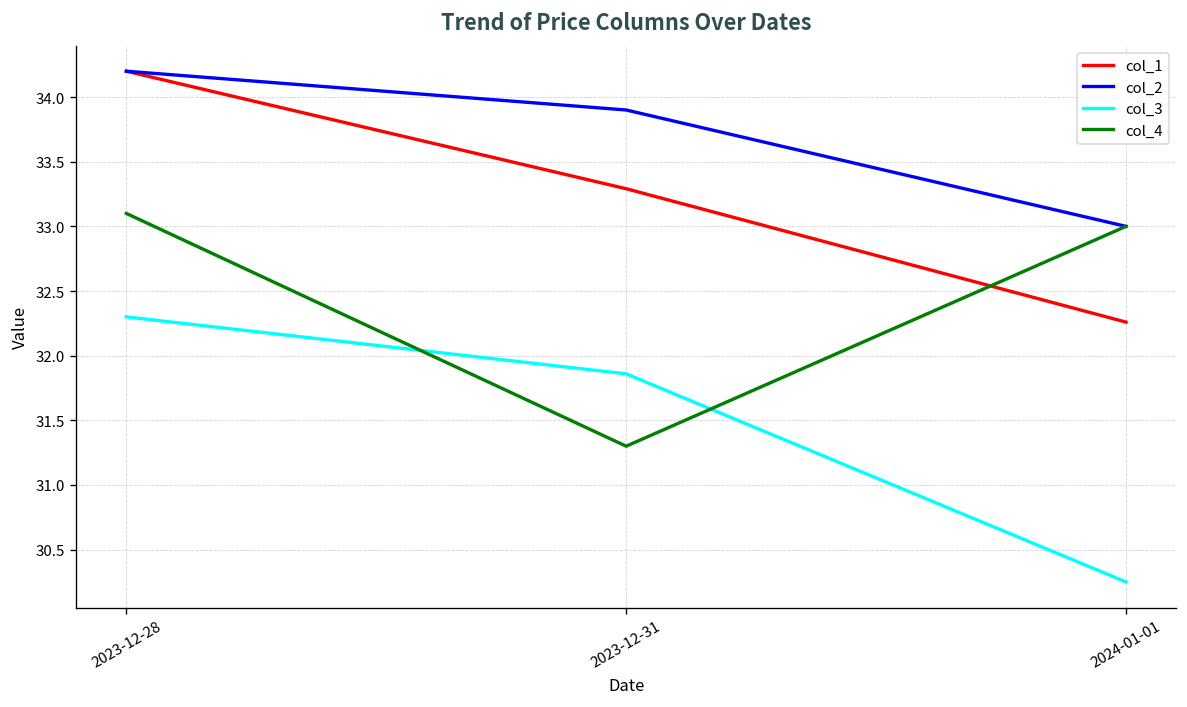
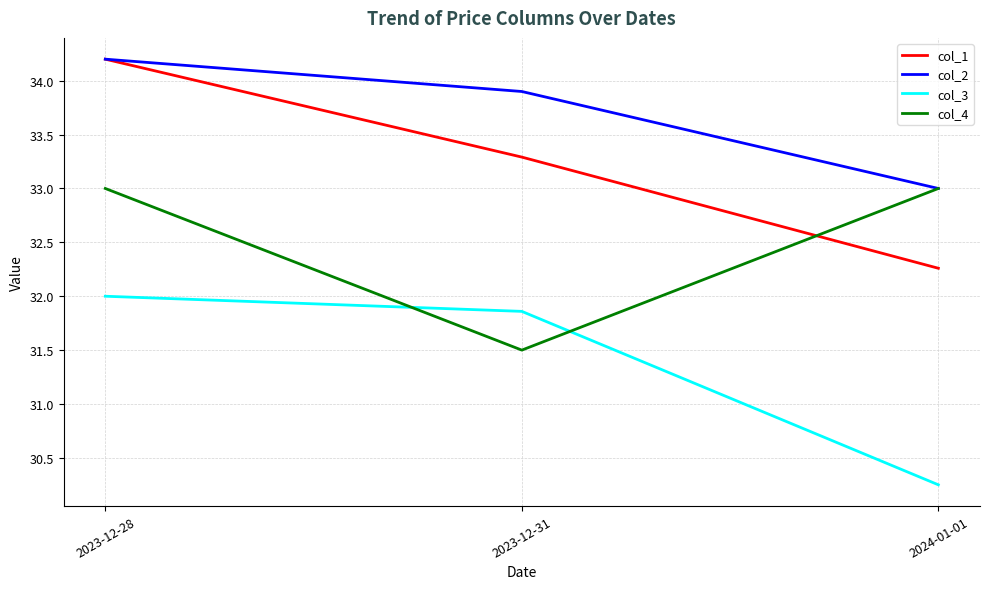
col_3, 2023-12-28: 32.3 -> 32.0
col_4, 2023-12-28: 33.1 -> 33.0
col_4, 2023-12-31: 31.3 -> 31.5
